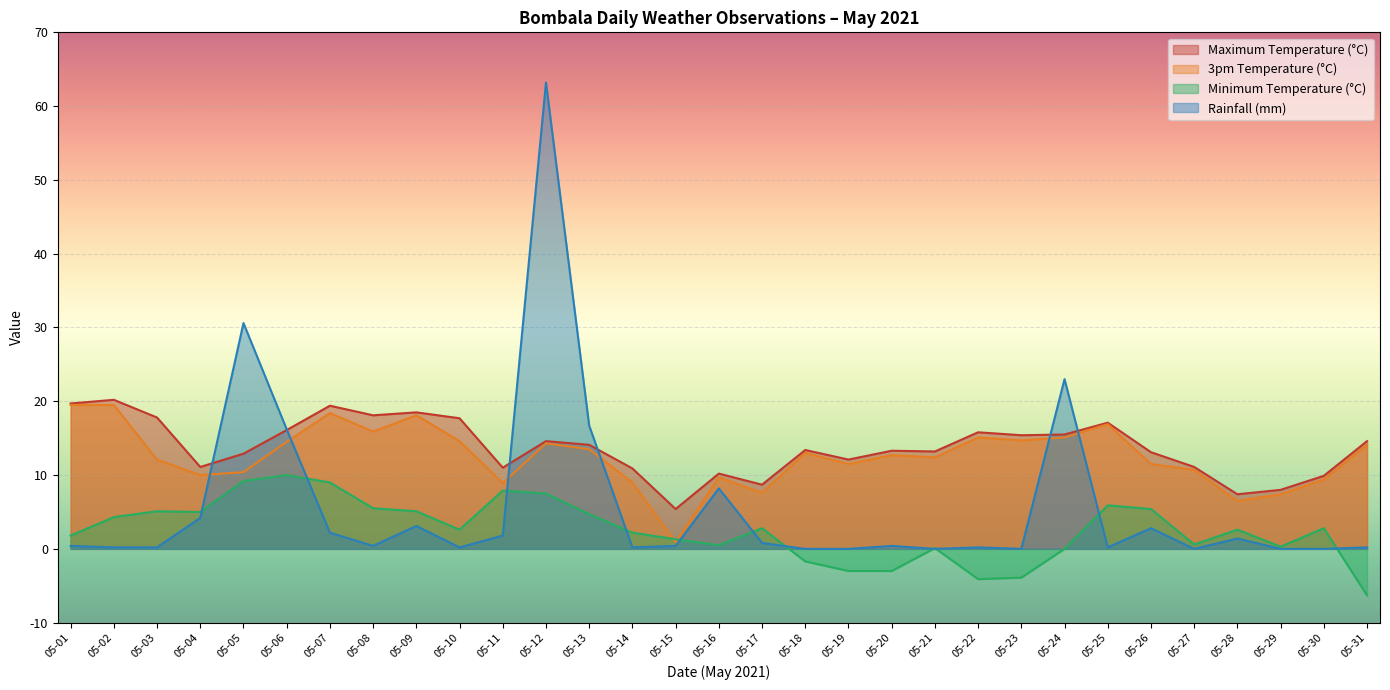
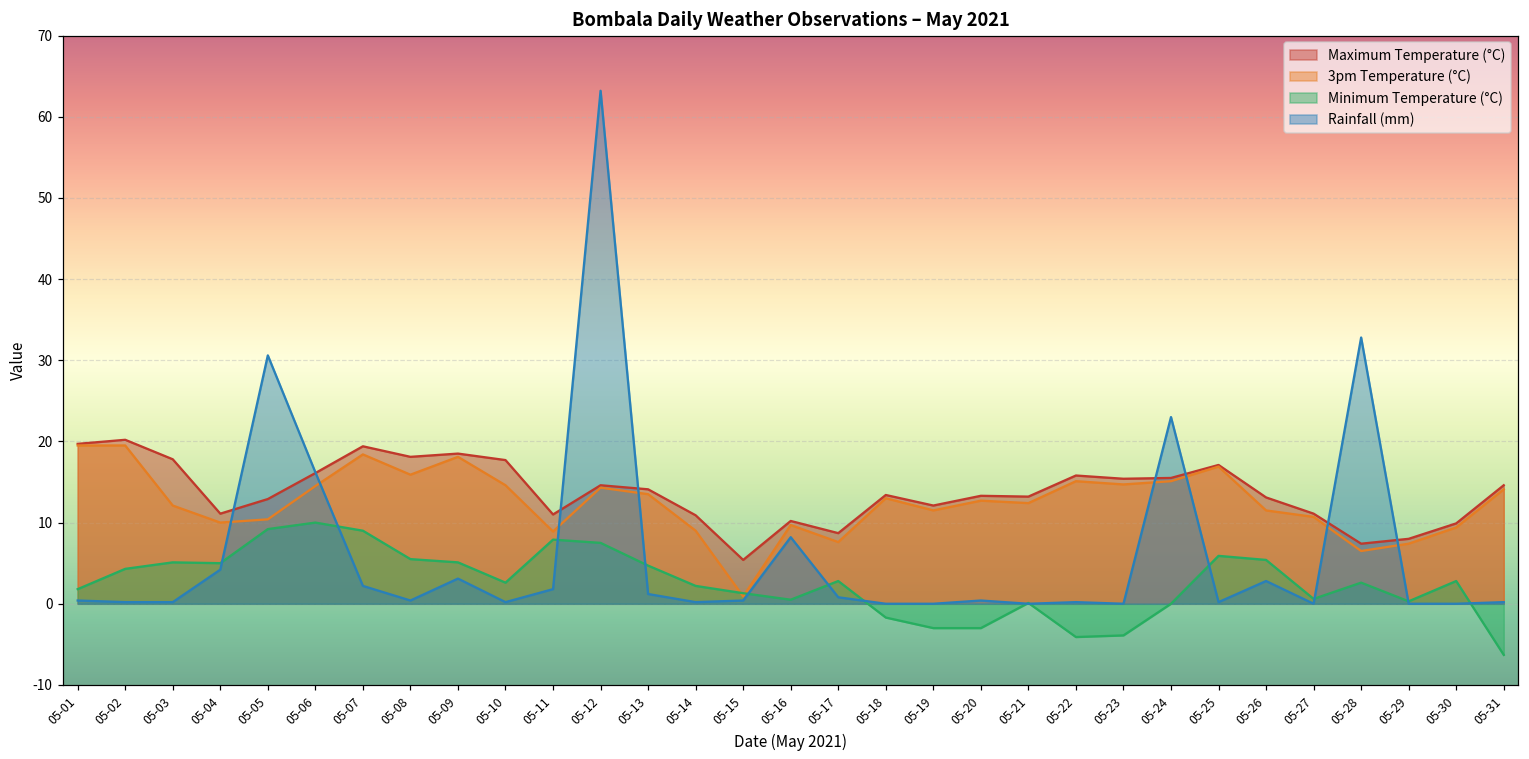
Rainfall (mm), 05-13: 17 -> 1
Rainfall (mm), 05-28: 1 -> 33
